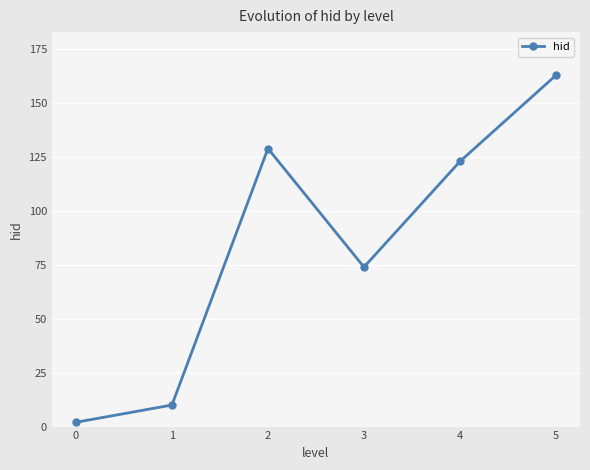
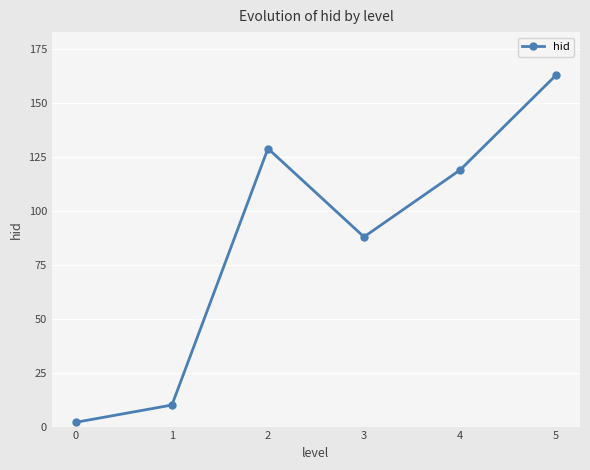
3: 74 -> 88
4: 123 -> 119
